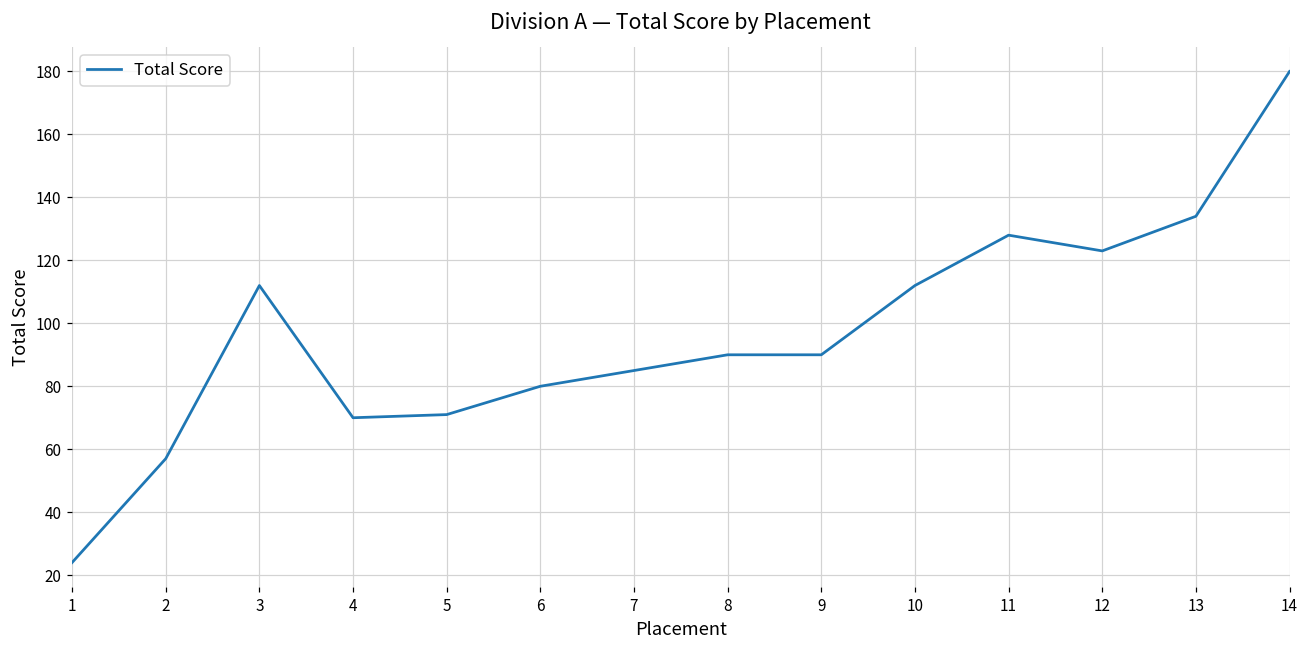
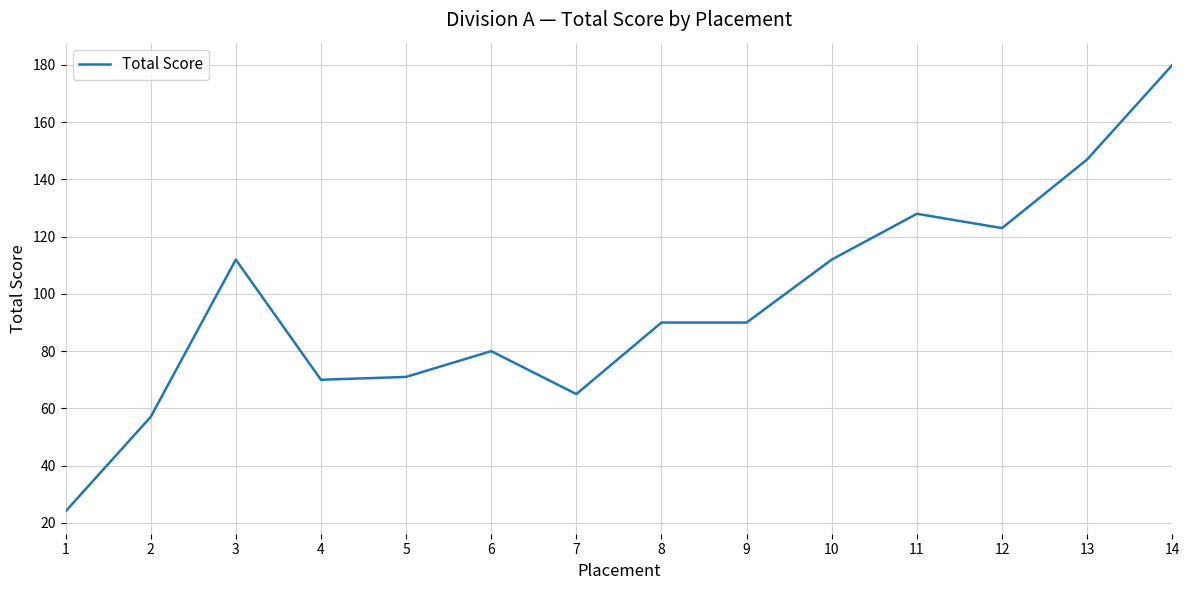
7: 85 -> 65
13: 134 -> 147
